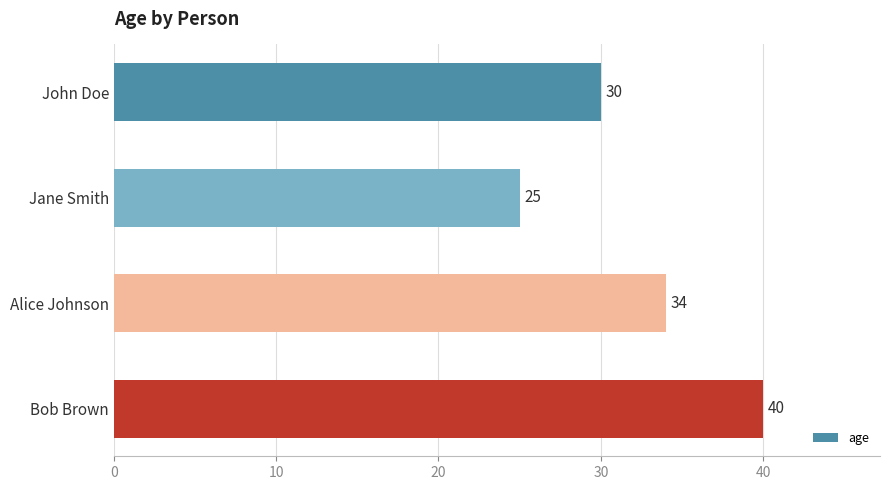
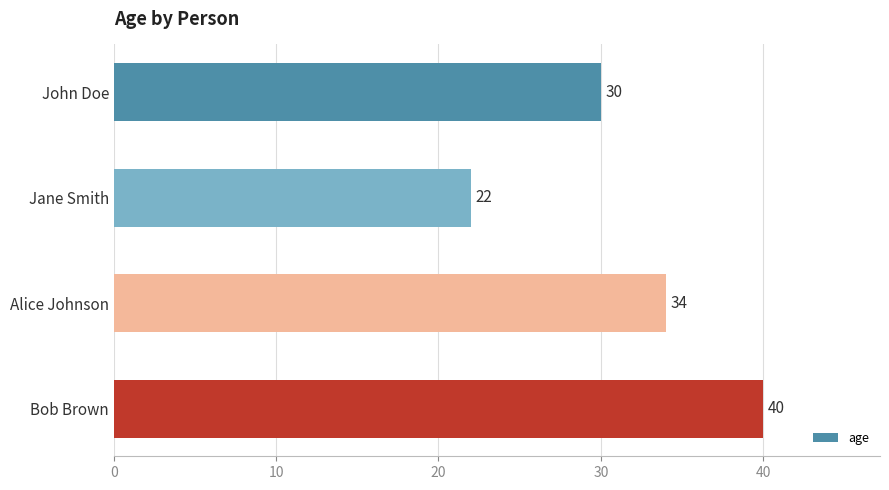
Jane Smith: 25 -> 22
